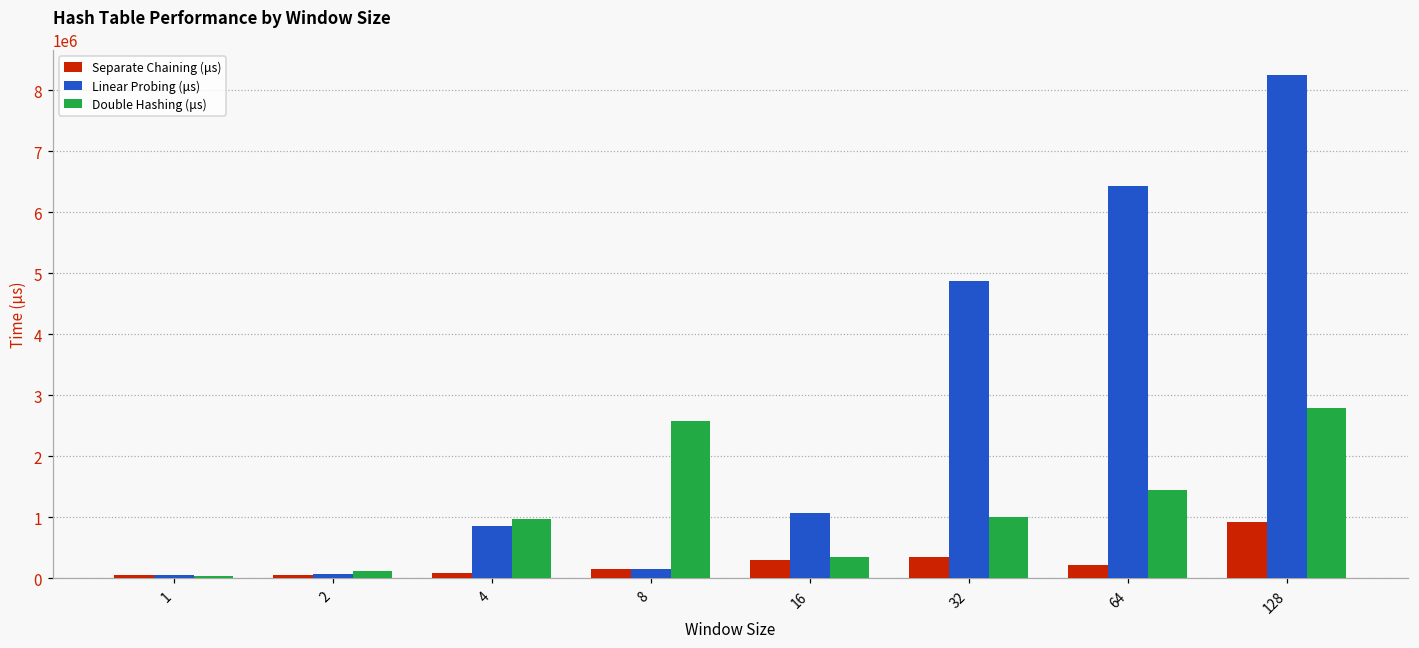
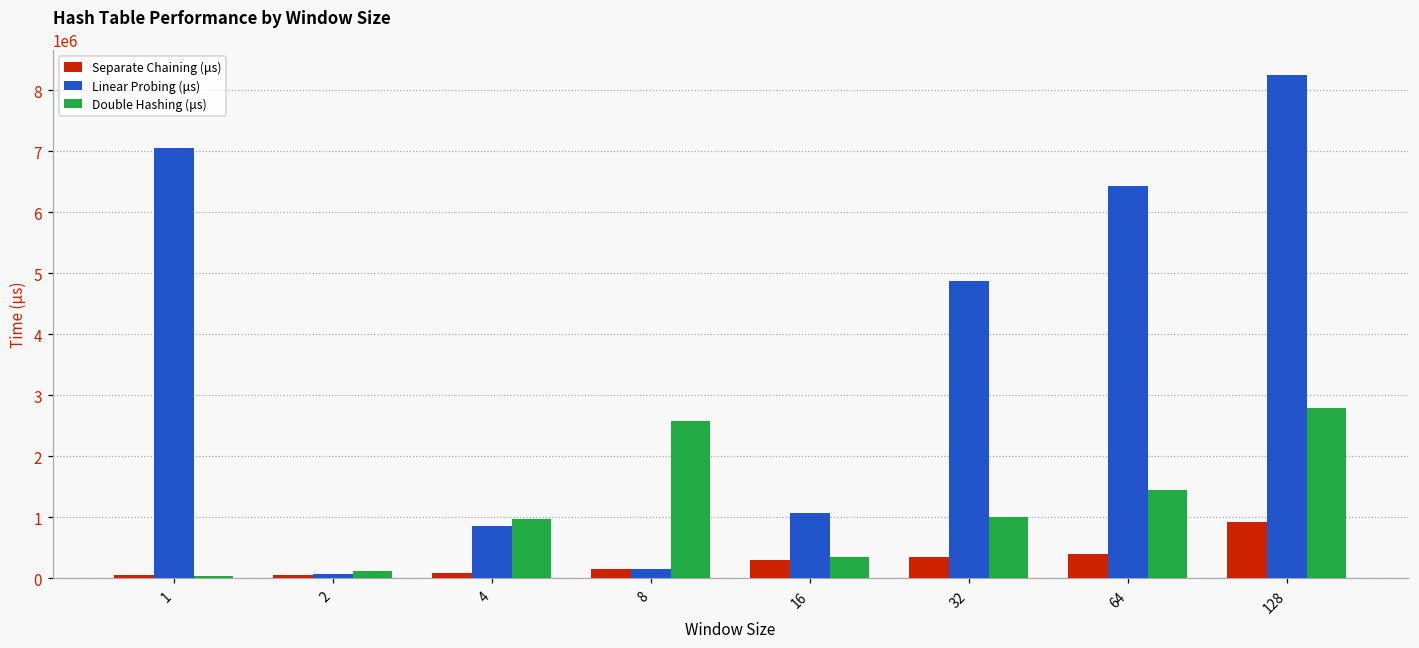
Linear Probing (μs), 1: 100000 -> 7000000
Separate Chaining (μs), 64: 200000 -> 400000
